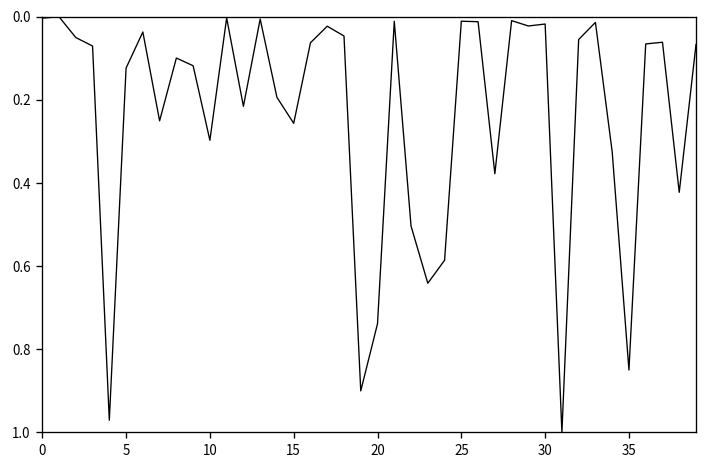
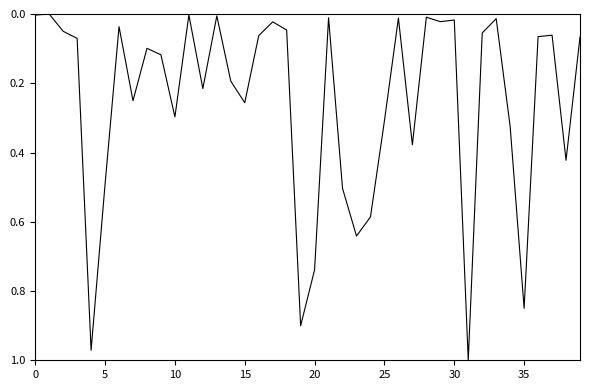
5: 0.12 -> 0.49
25: 0.01 -> 0.31
